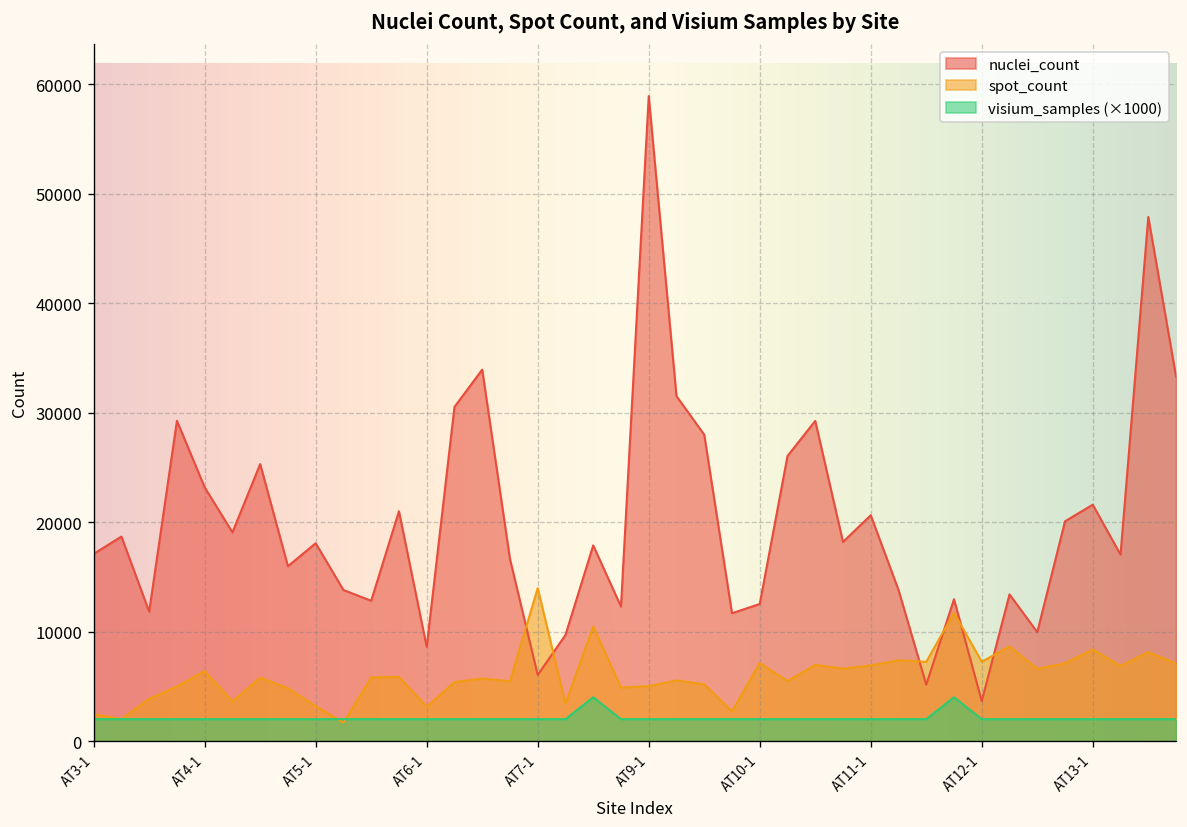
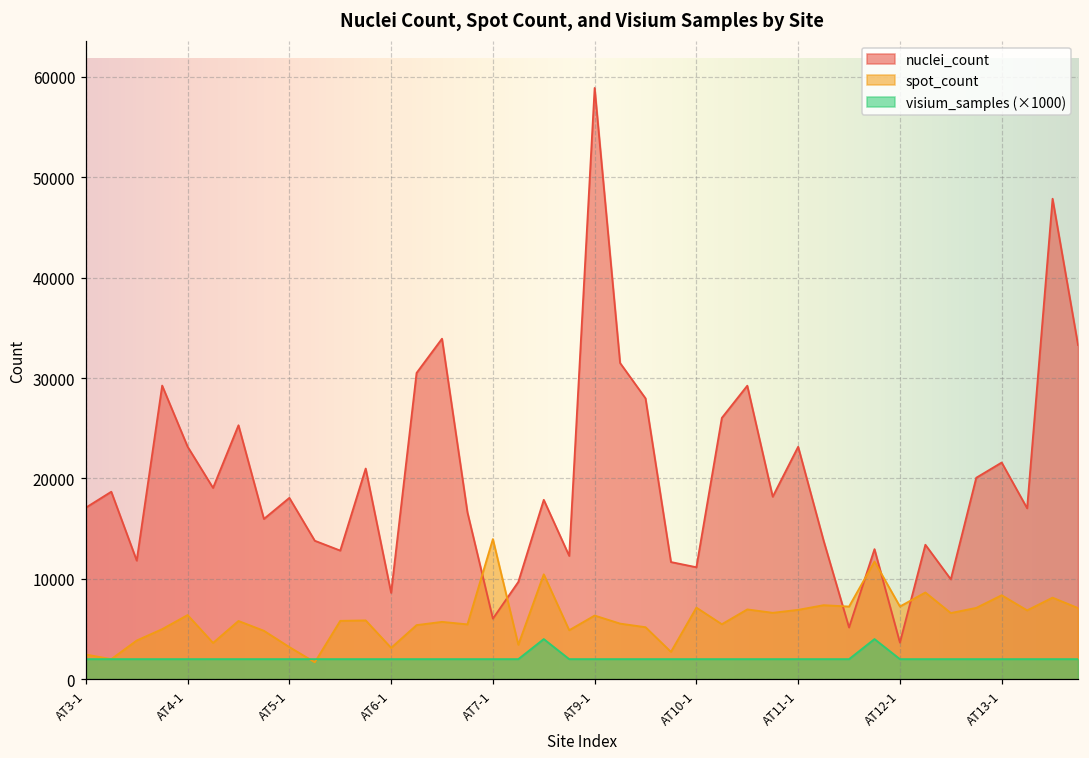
spot_count, AT9-1: 5000 -> 6000
nuclei_count, AT10-1: 13000 -> 11000
nuclei_count, AT11-1: 21000 -> 23000
